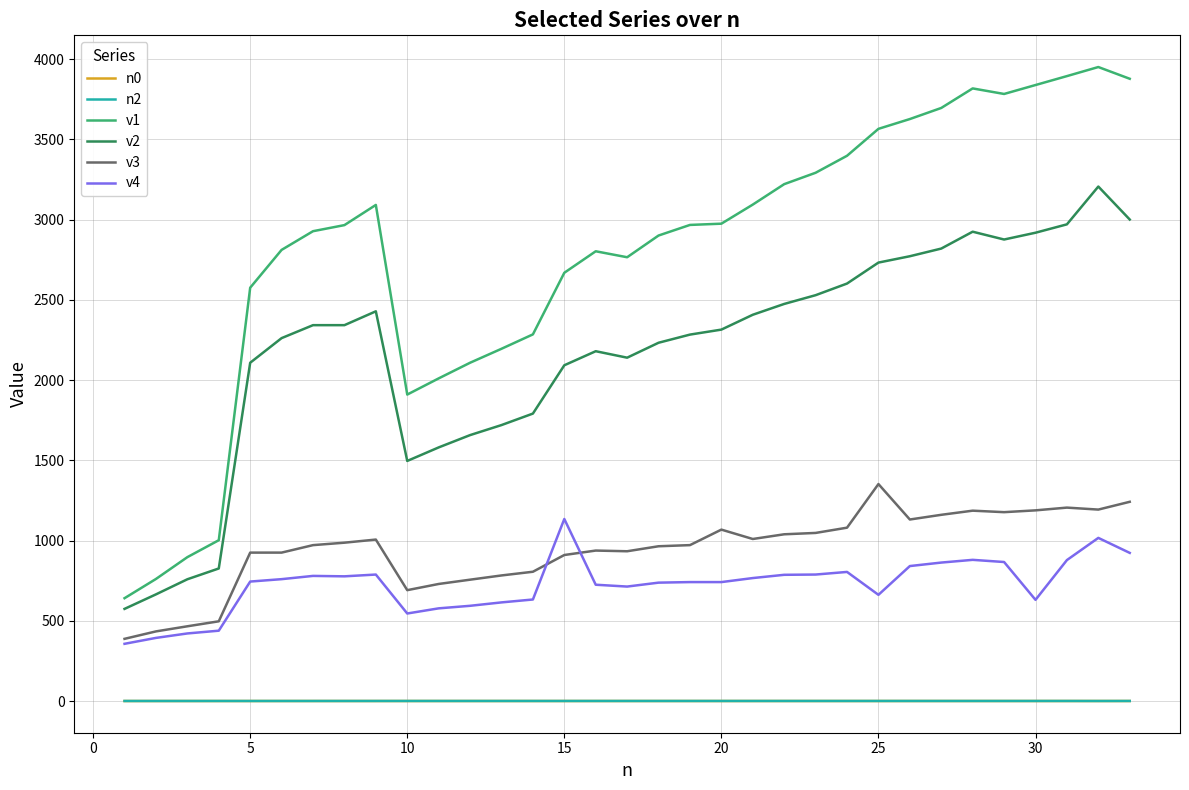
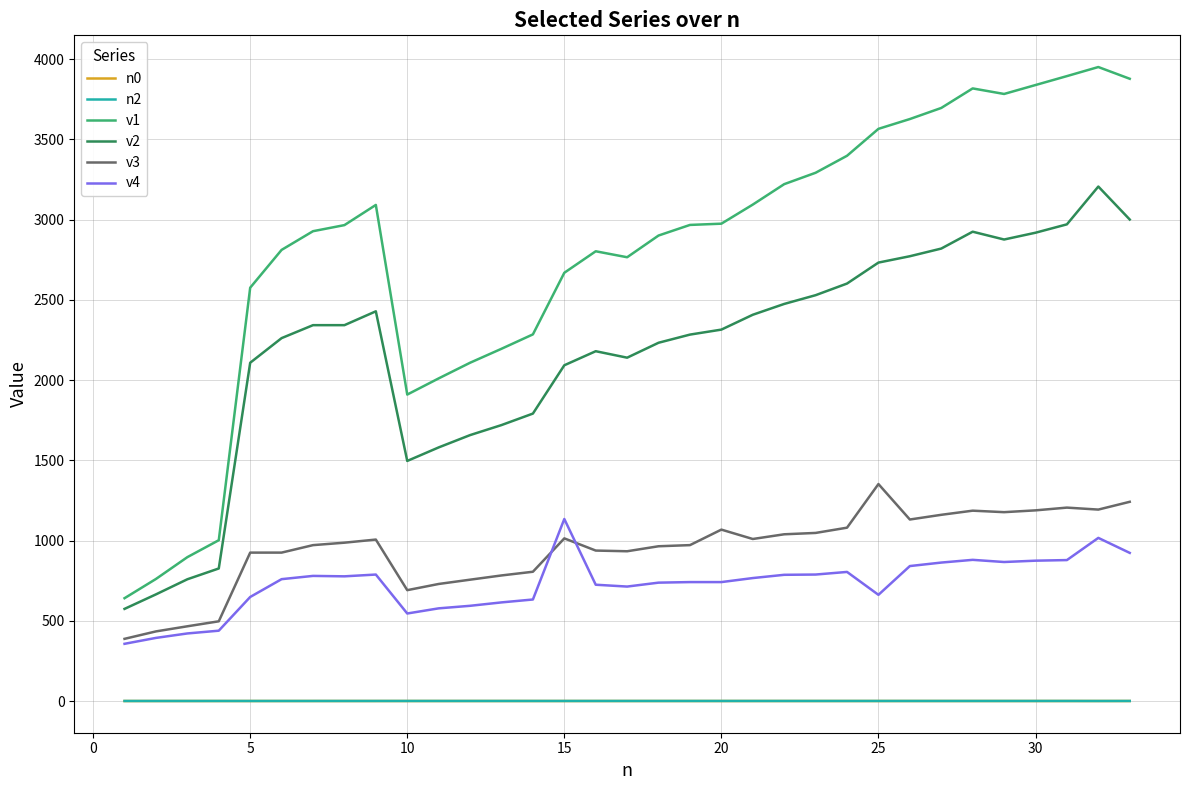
v4, 5: 750 -> 650
v3, 15: 910 -> 1010
v4, 30: 630 -> 880
